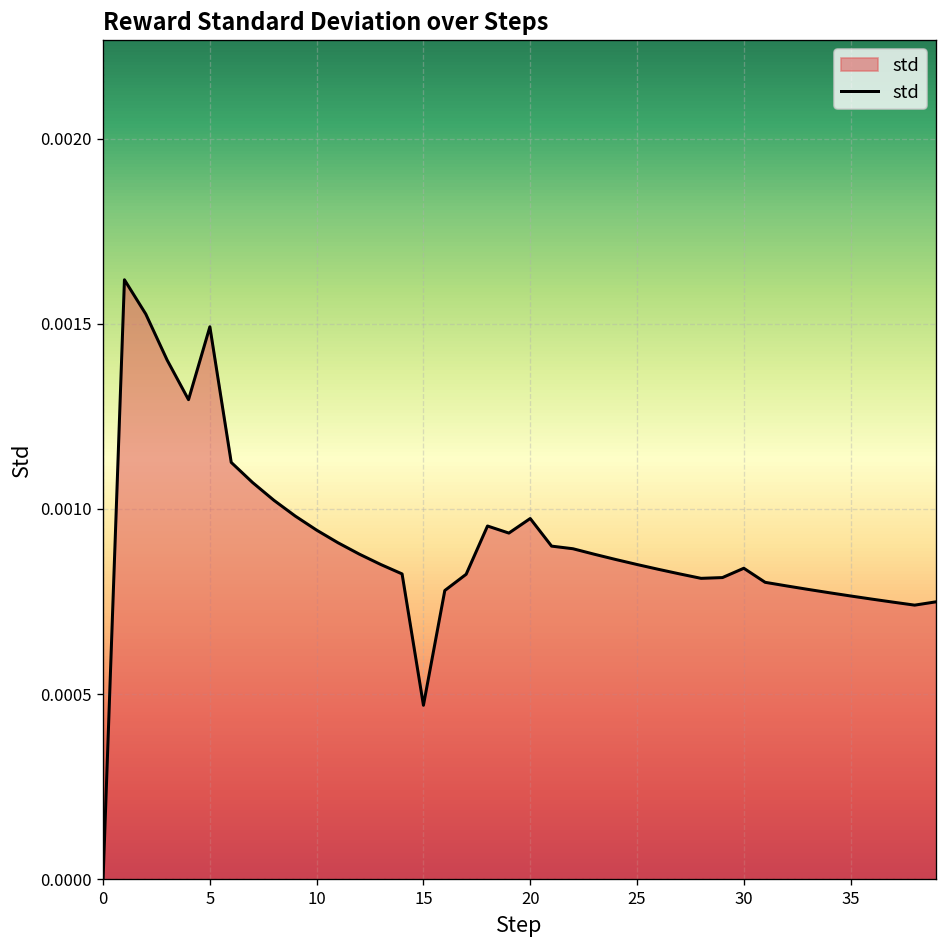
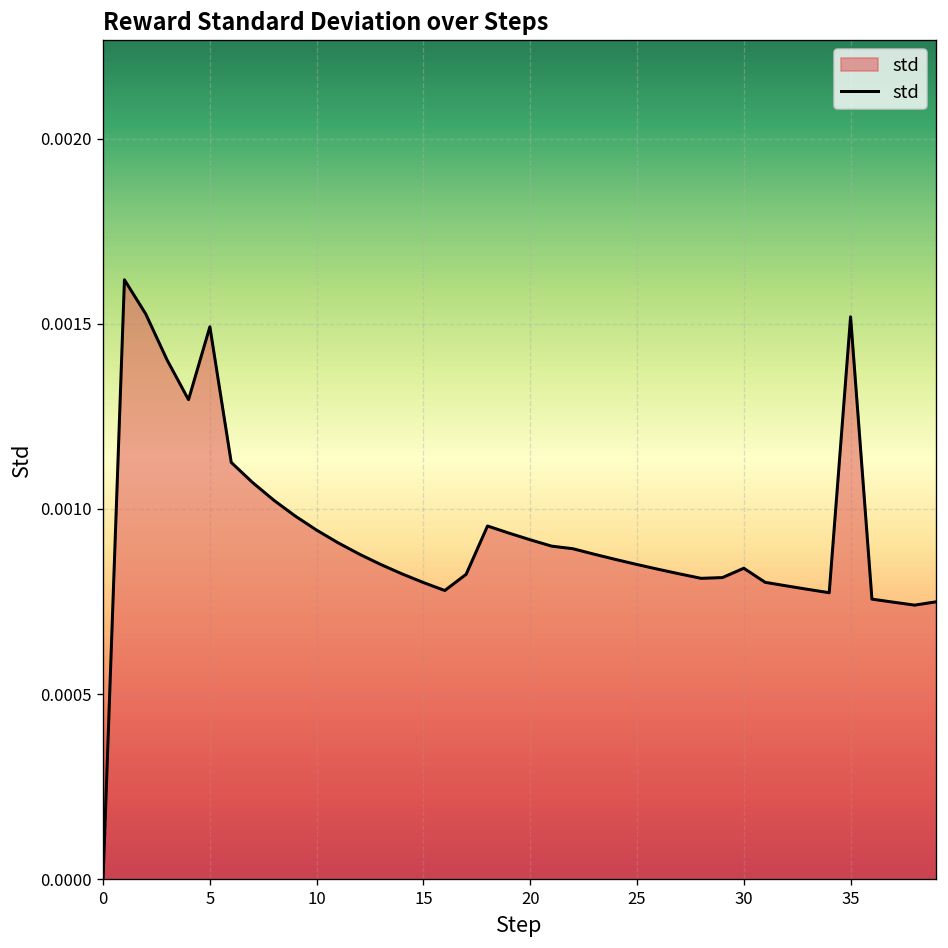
15: 0.00047 -> 0.00080
20: 0.00097 -> 0.00092
35: 0.00076 -> 0.00152
